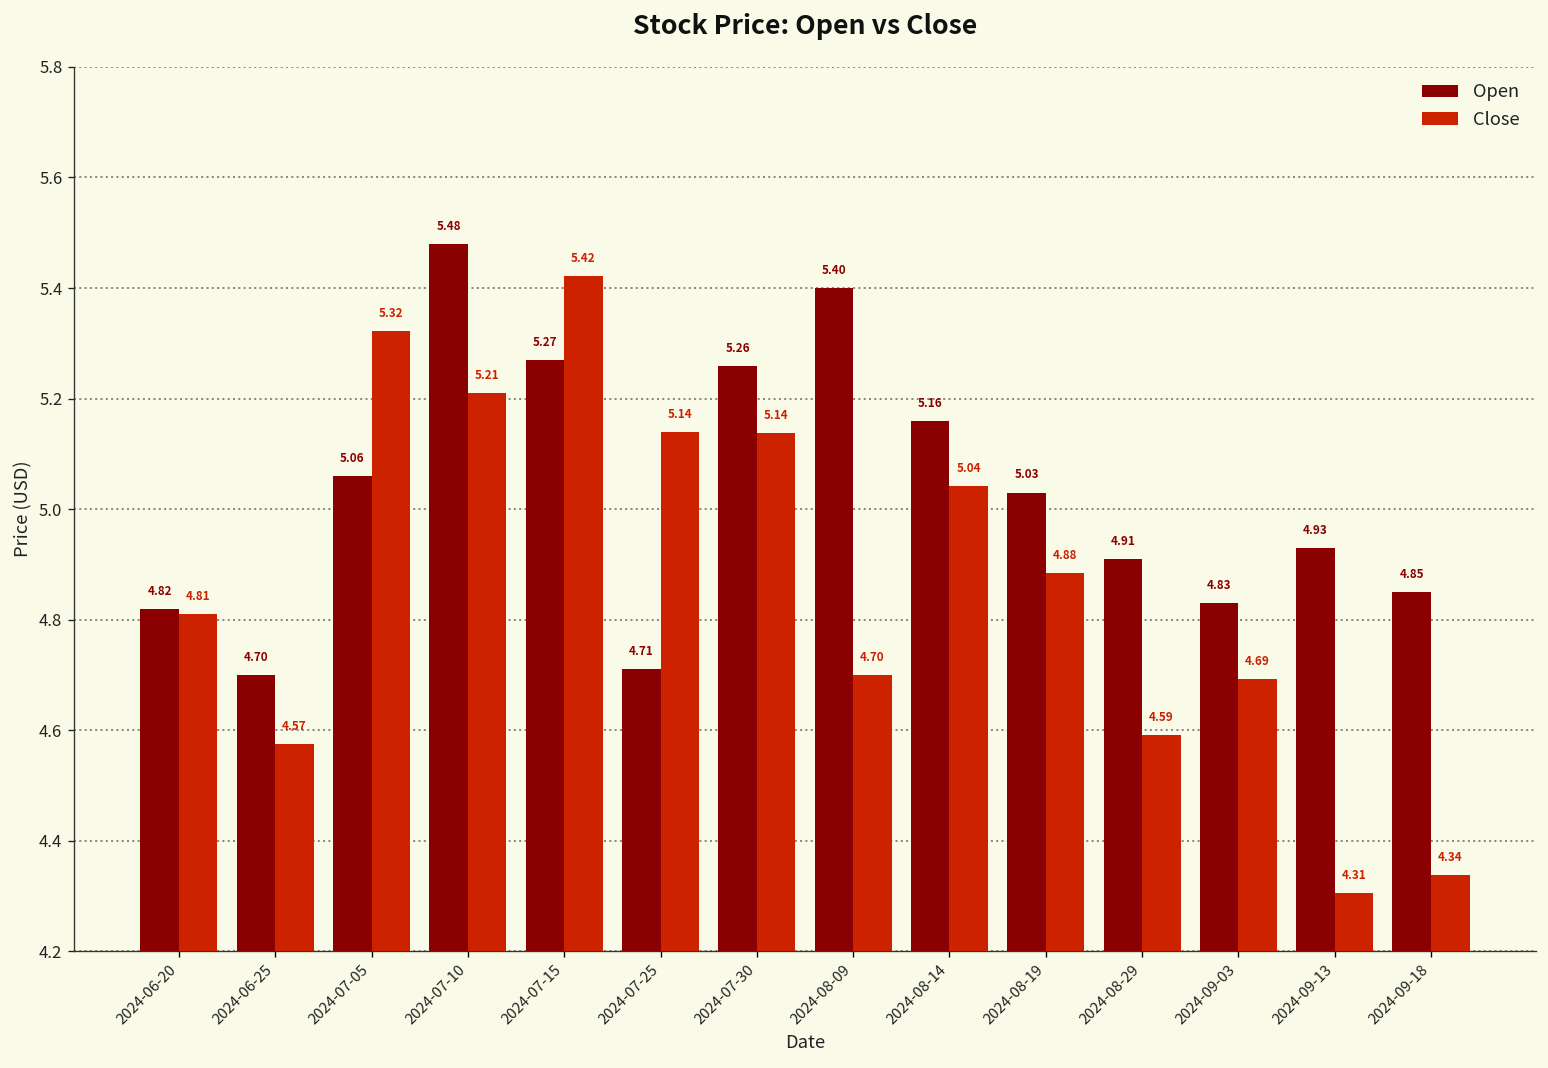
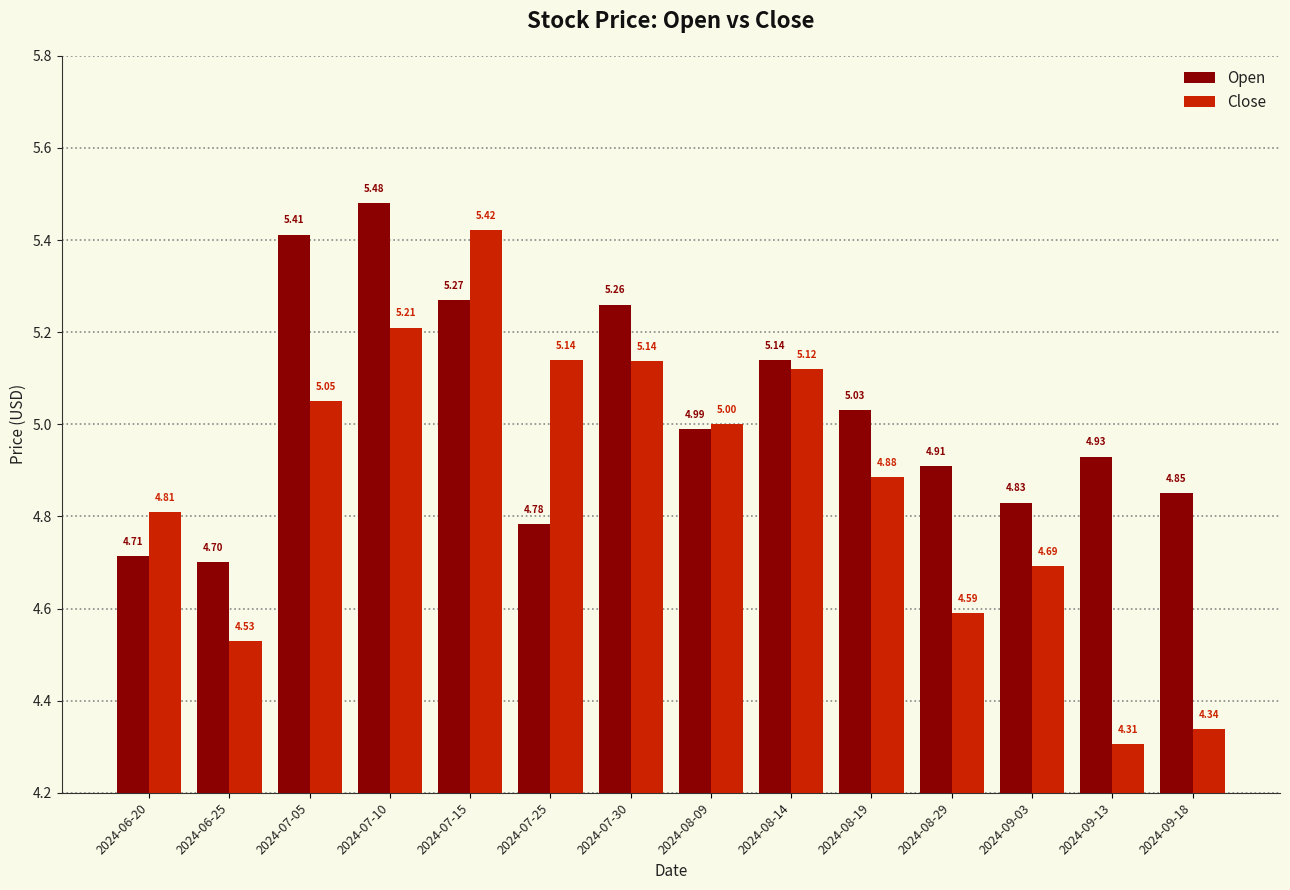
Open, 2024-06-20: 4.82 -> 4.71
Close, 2024-06-25: 4.57 -> 4.53
Open, 2024-07-05: 5.06 -> 5.41
Close, 2024-07-05: 5.32 -> 5.05
Open, 2024-07-25: 4.71 -> 4.78
Open, 2024-08-09: 5.40 -> 4.99
Close, 2024-08-09: 4.70 -> 5.00
Open, 2024-08-14: 5.16 -> 5.14
Close, 2024-08-14: 5.04 -> 5.12
